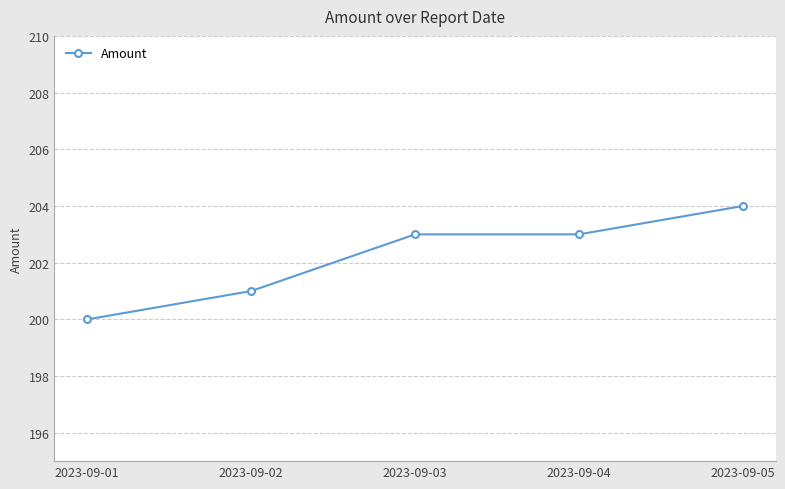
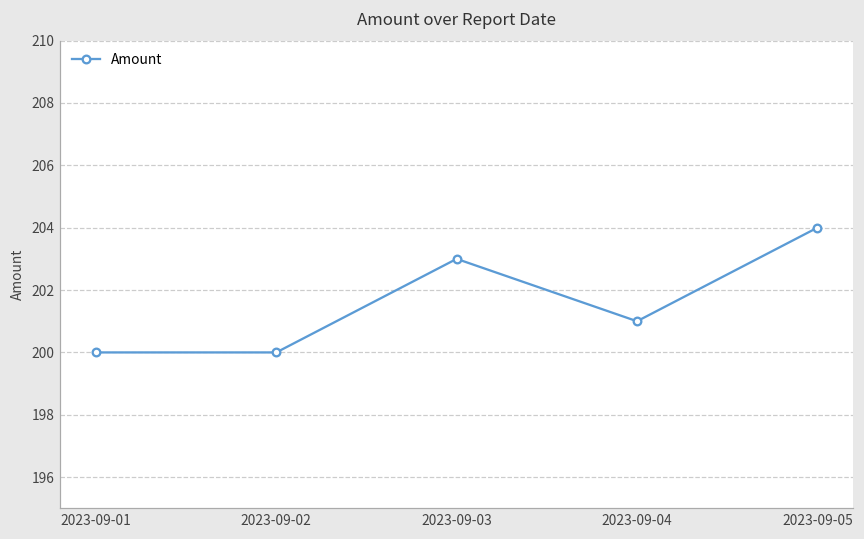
2023-09-02: 201 -> 200
2023-09-04: 203 -> 201
